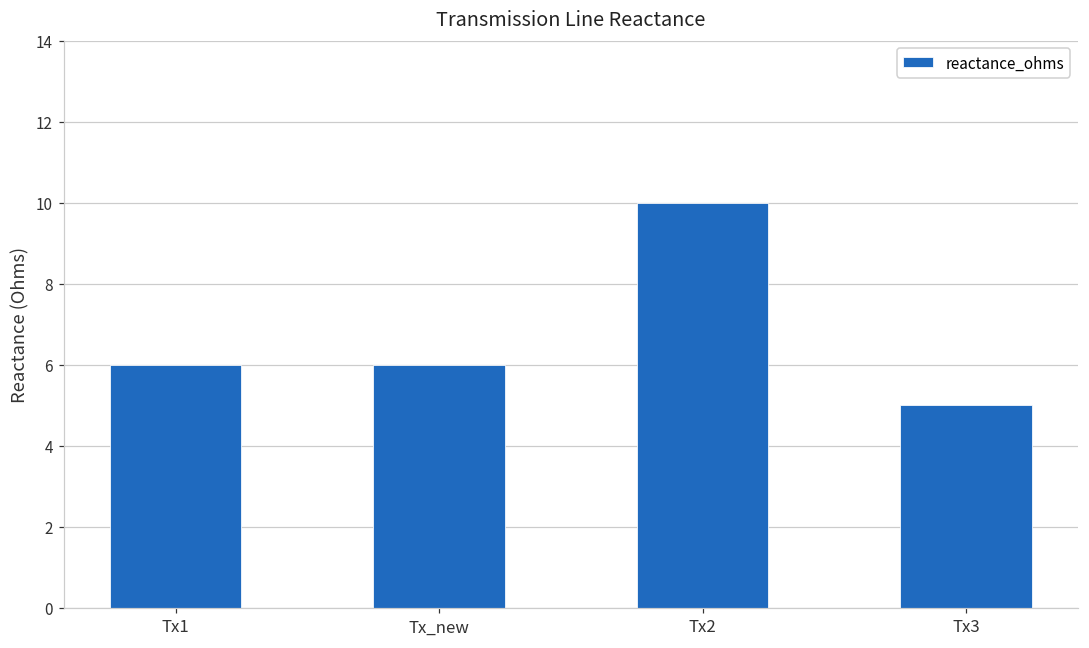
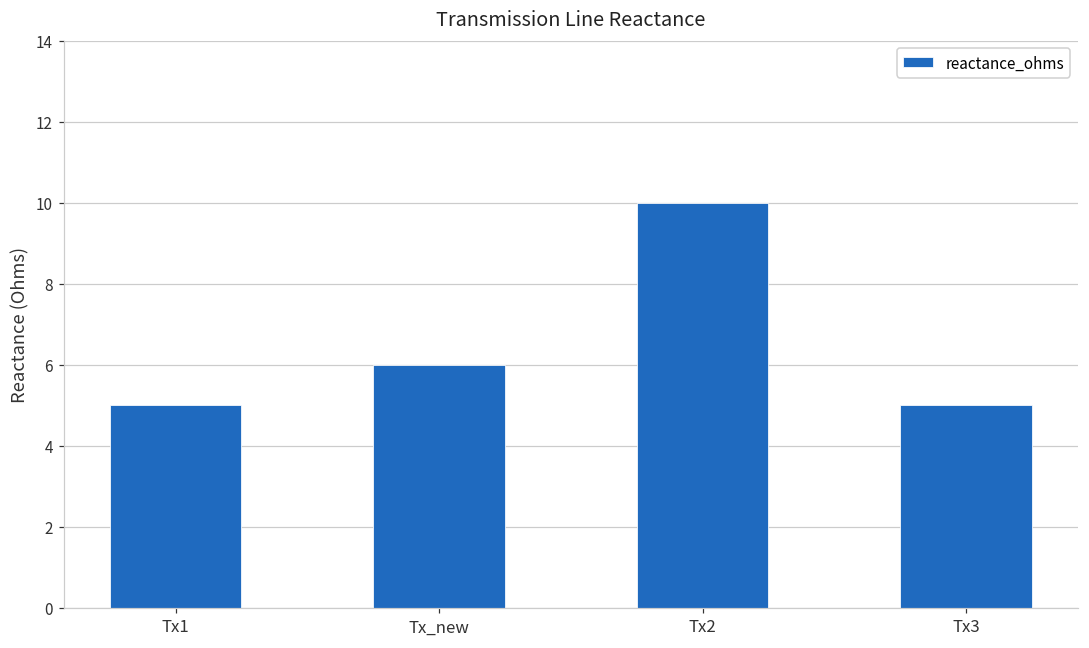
Tx1: 6 -> 5
